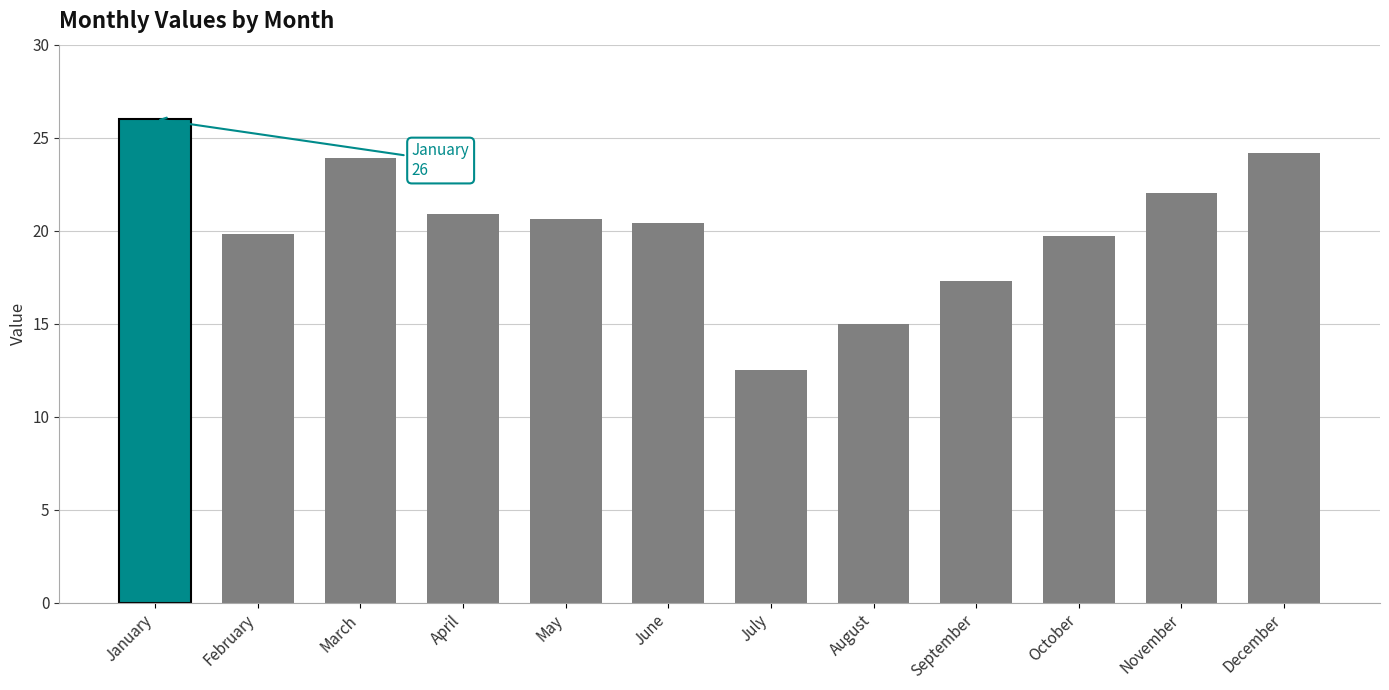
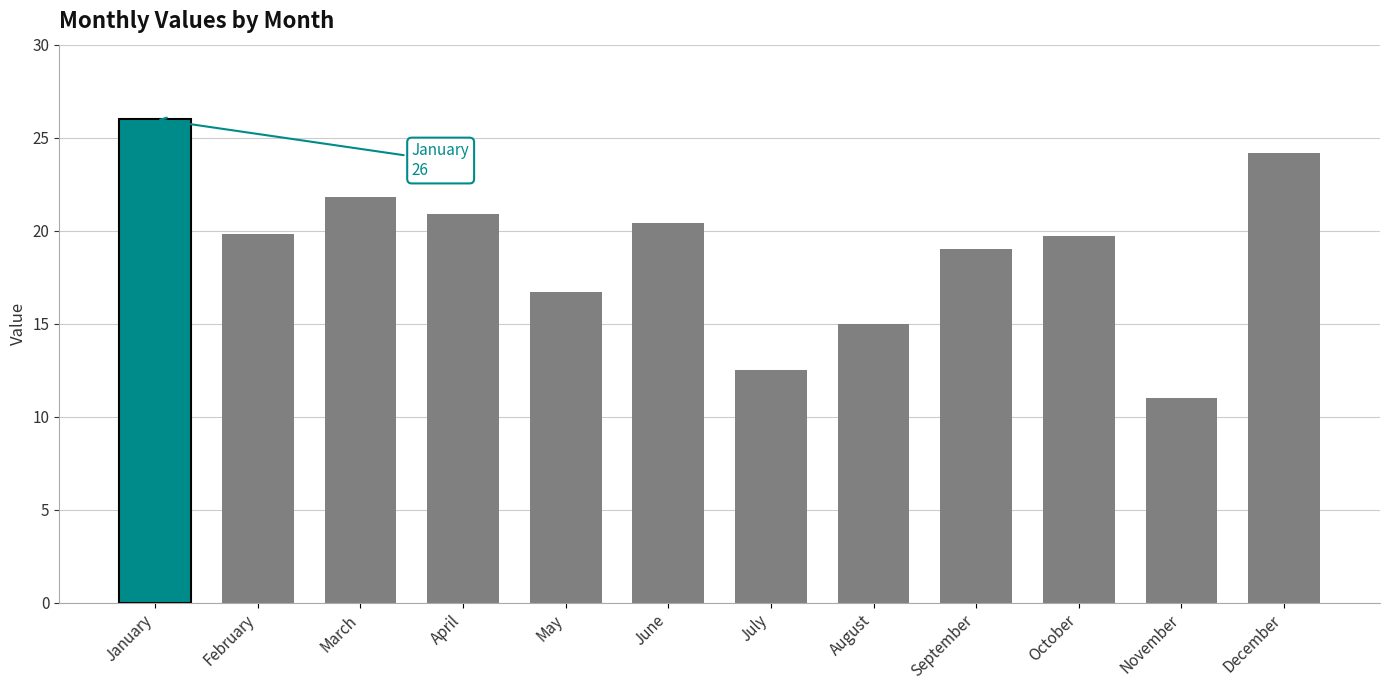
March: 23.9 -> 21.8
May: 20.6 -> 16.7
September: 17.3 -> 19.0
November: 22 -> 11
